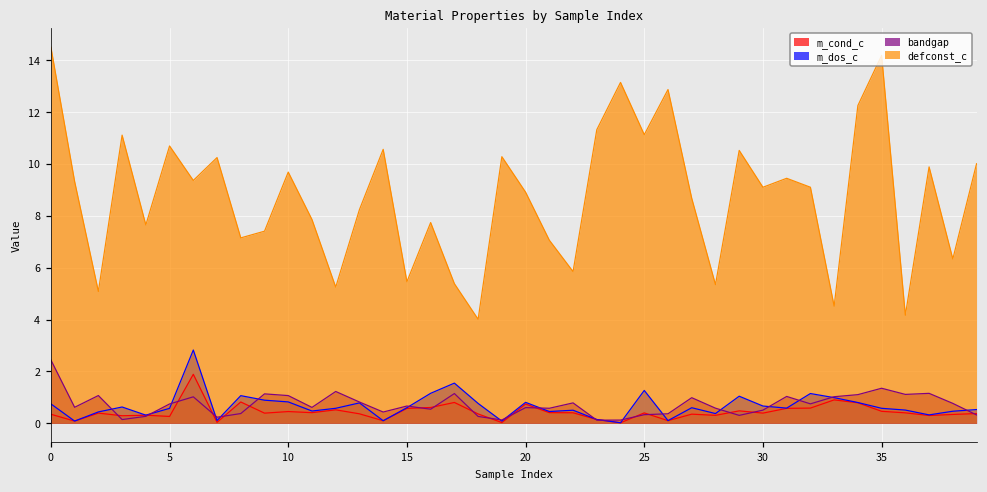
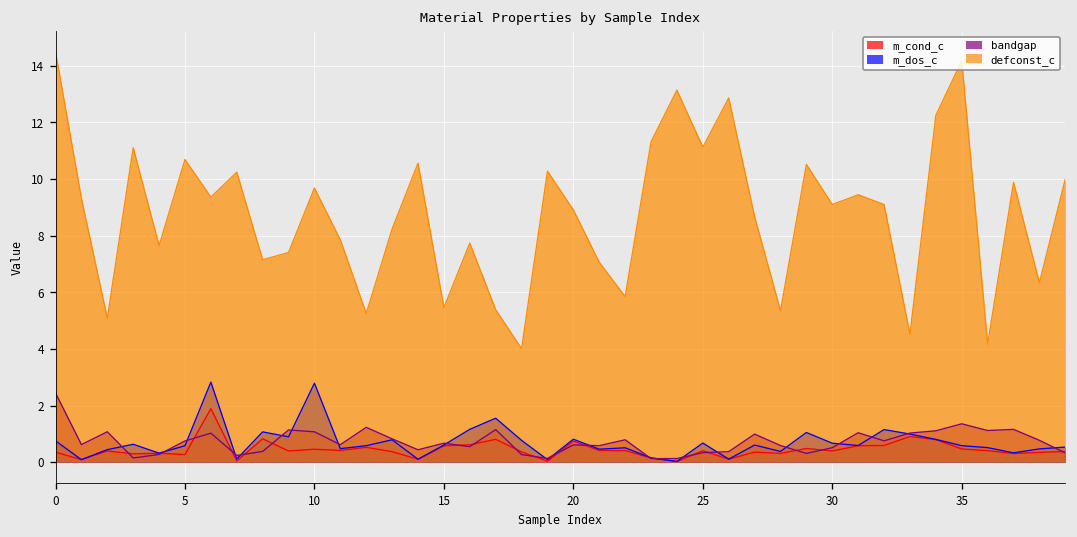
m_dos_c, 10: 0.8 -> 2.8
m_dos_c, 25: 1.3 -> 0.7
